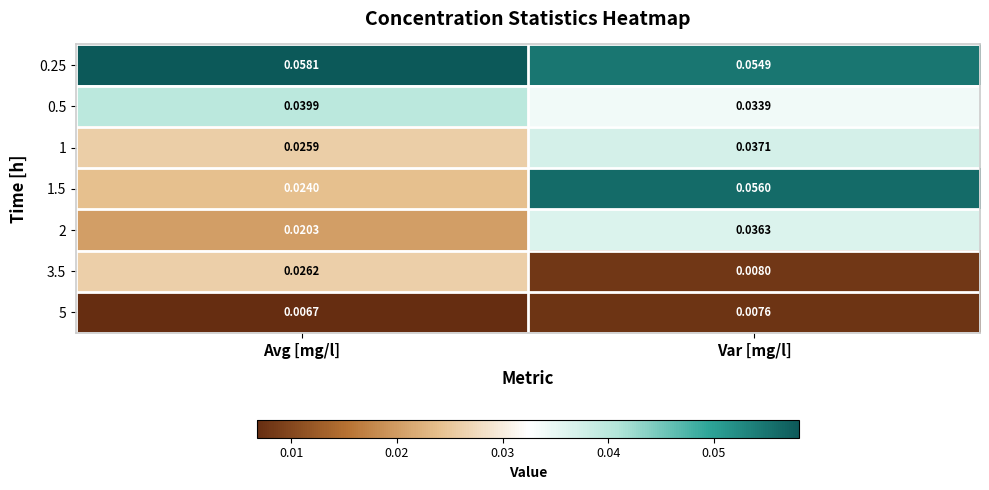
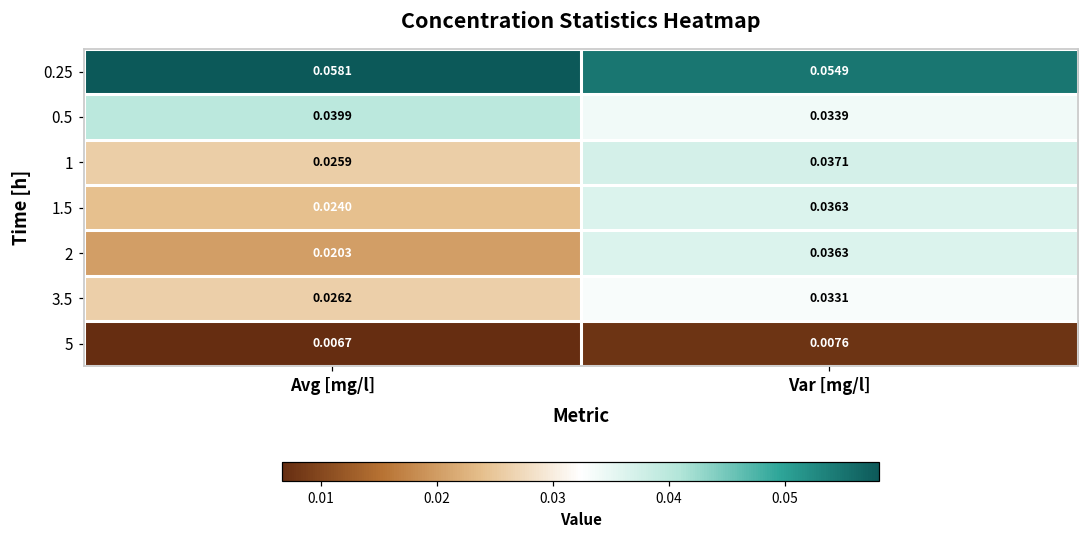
1.5, Var [mg/l]: 0.0560 -> 0.0363
3.5, Var [mg/l]: 0.0080 -> 0.0331
